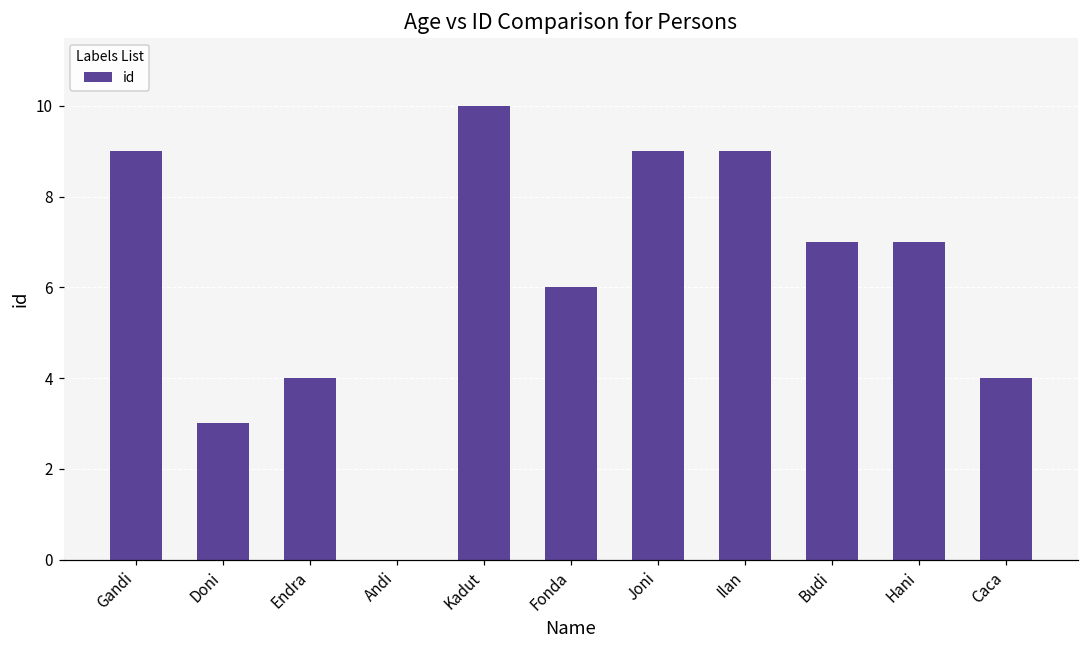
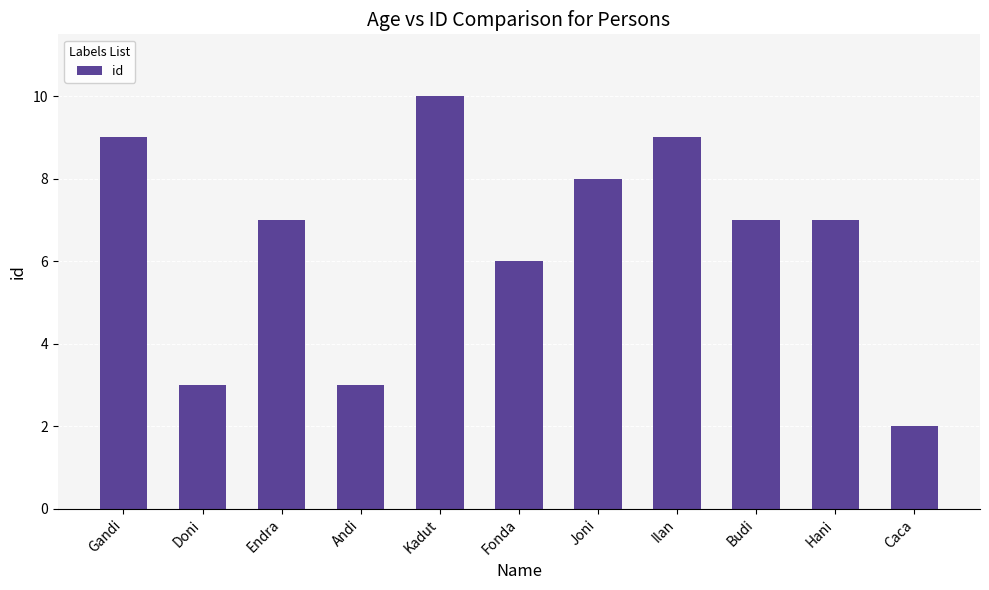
Endra: 4 -> 7
Andi: 0 -> 3
Joni: 9 -> 8
Caca: 4 -> 2
